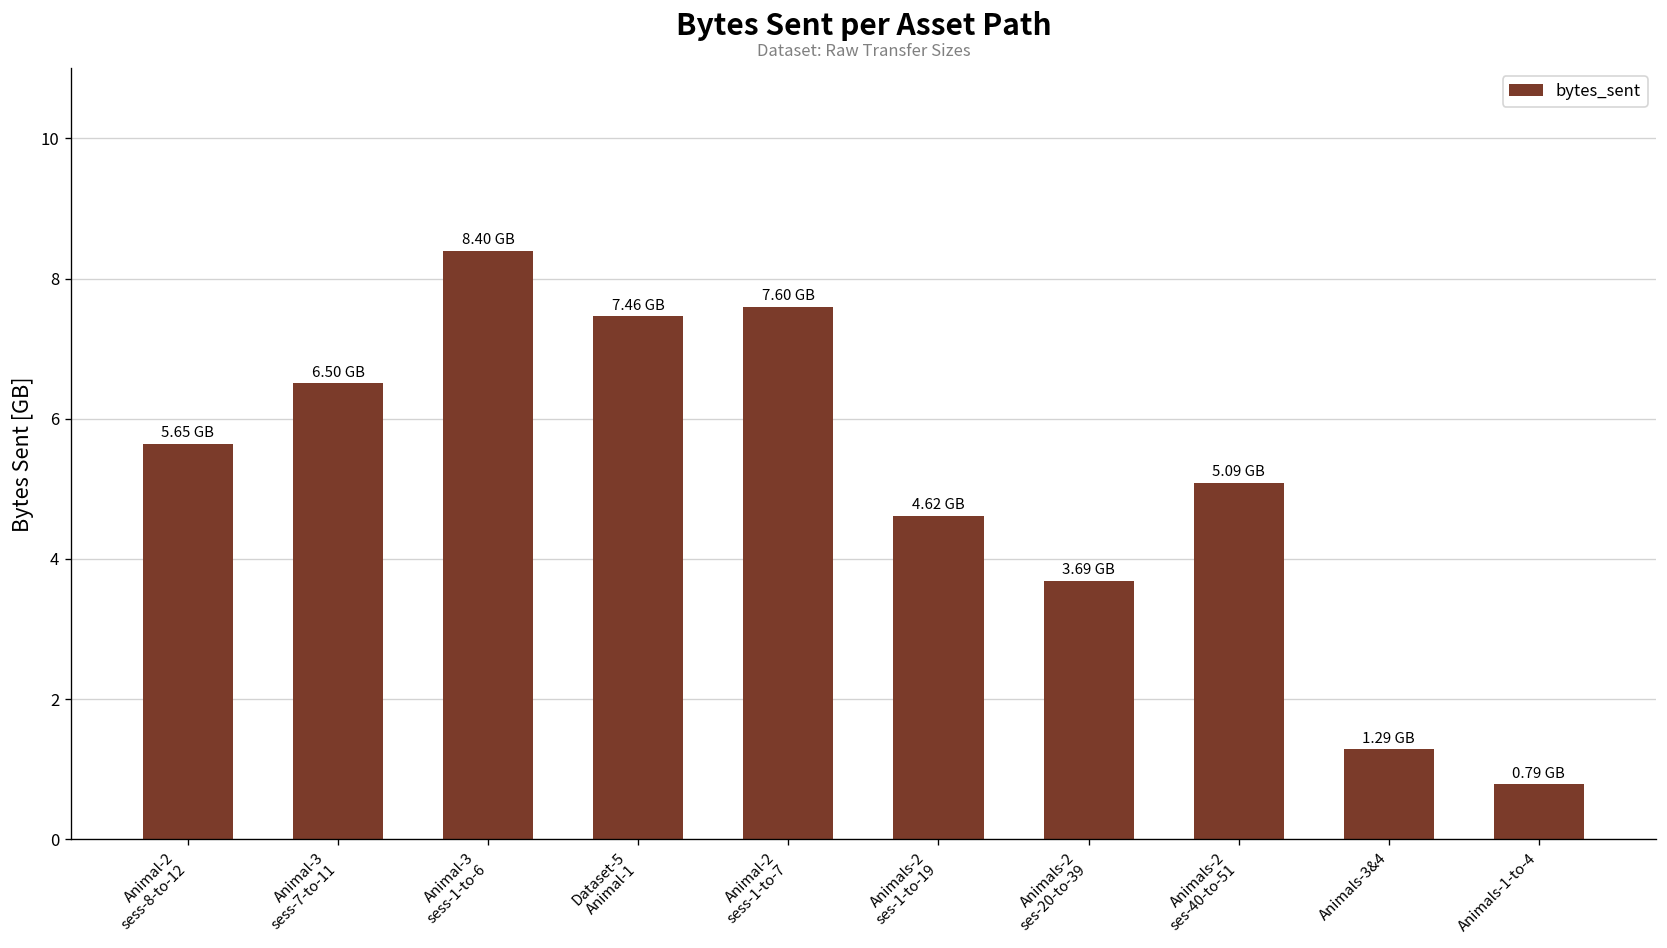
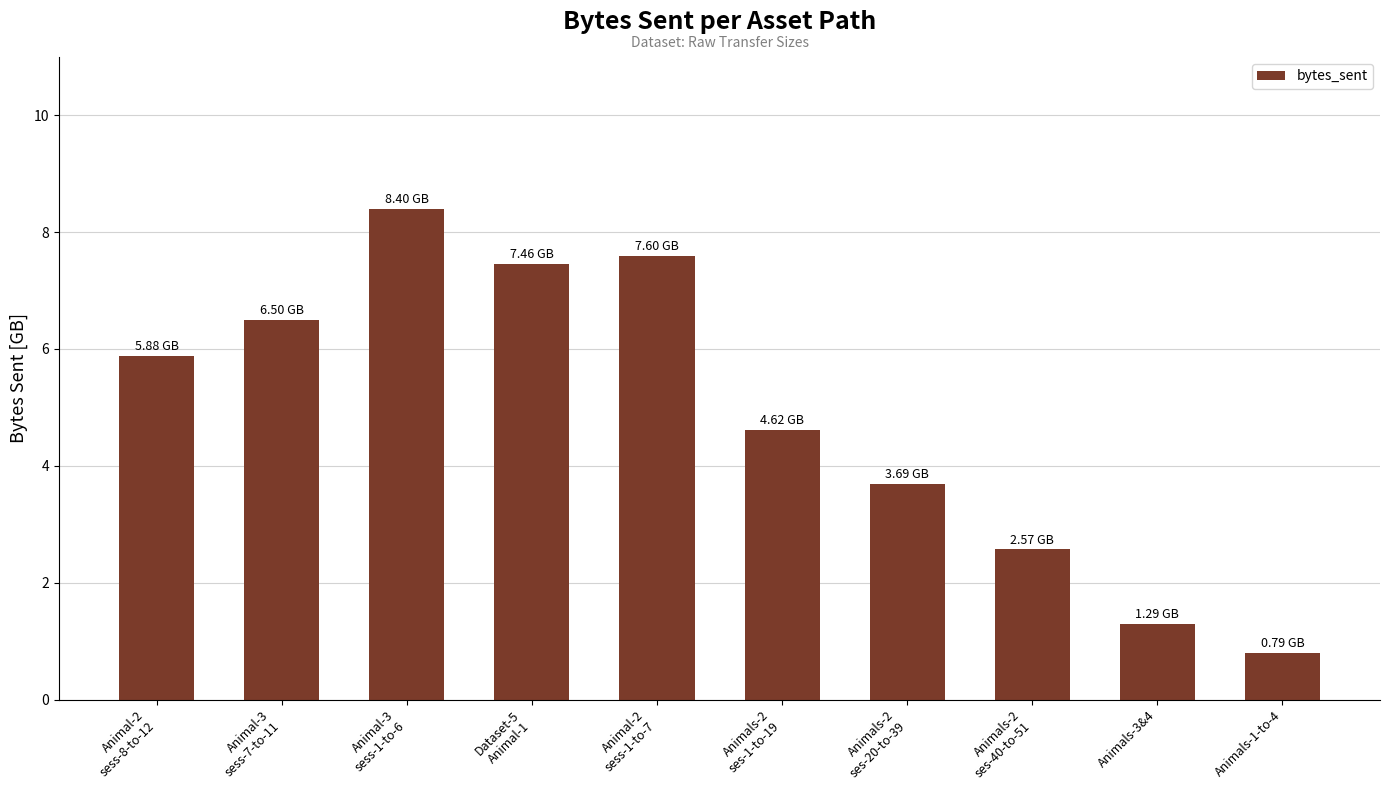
Animal-2 sess-8-to-12: 5.65 -> 5.88
Animals-2 ses-40-to-51: 5.09 -> 2.57
